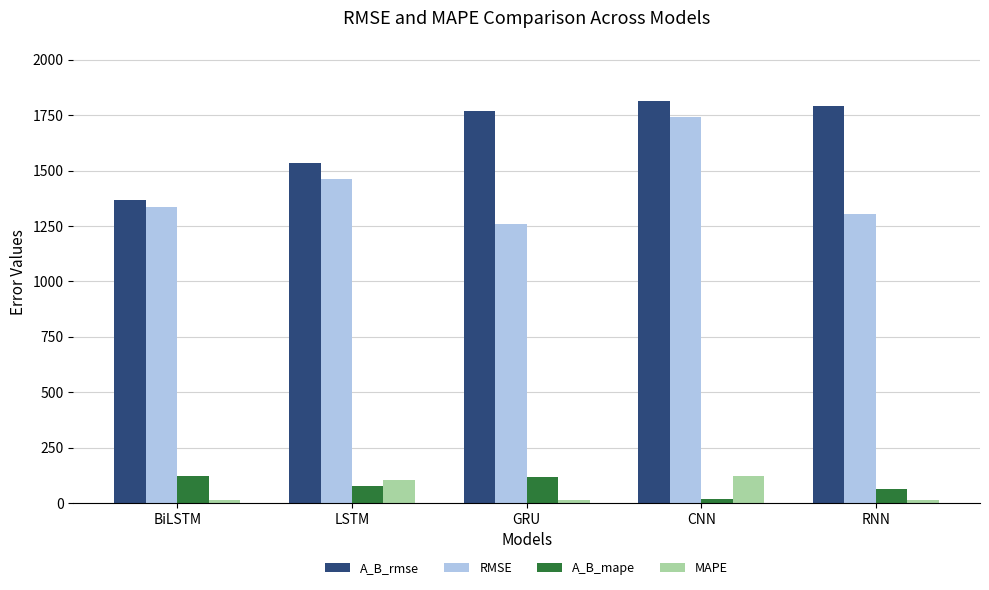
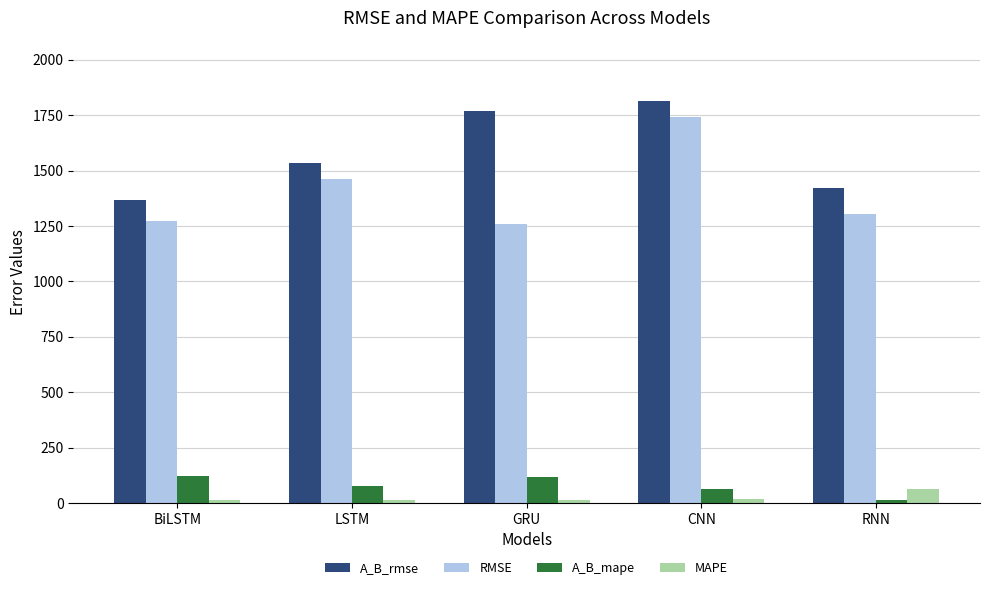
RMSE, BiLSTM: 1340 -> 1270
MAPE, LSTM: 110 -> 10
A_B_mape, CNN: 20 -> 60
MAPE, CNN: 120 -> 20
A_B_rmse, RNN: 1790 -> 1420
A_B_mape, RNN: 60 -> 10
MAPE, RNN: 10 -> 60
